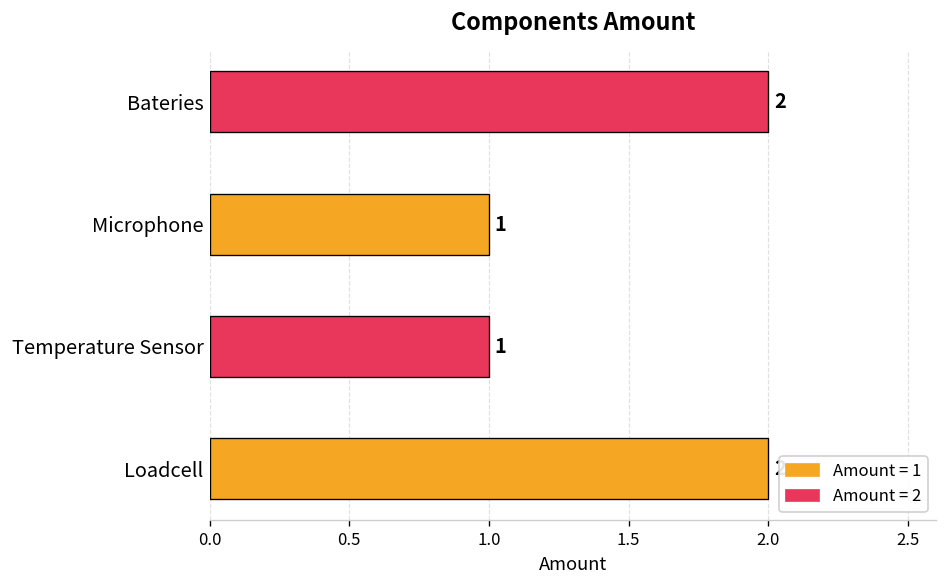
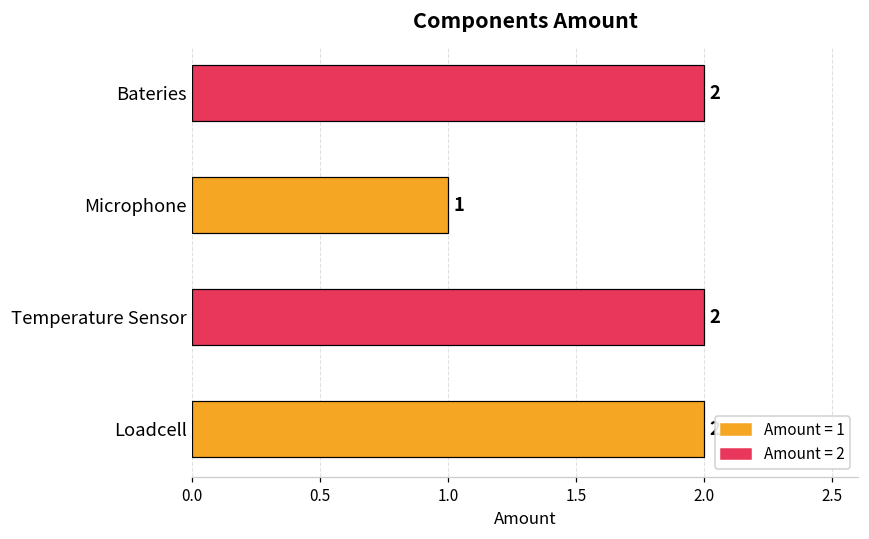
Temperature Sensor: 1 -> 2
